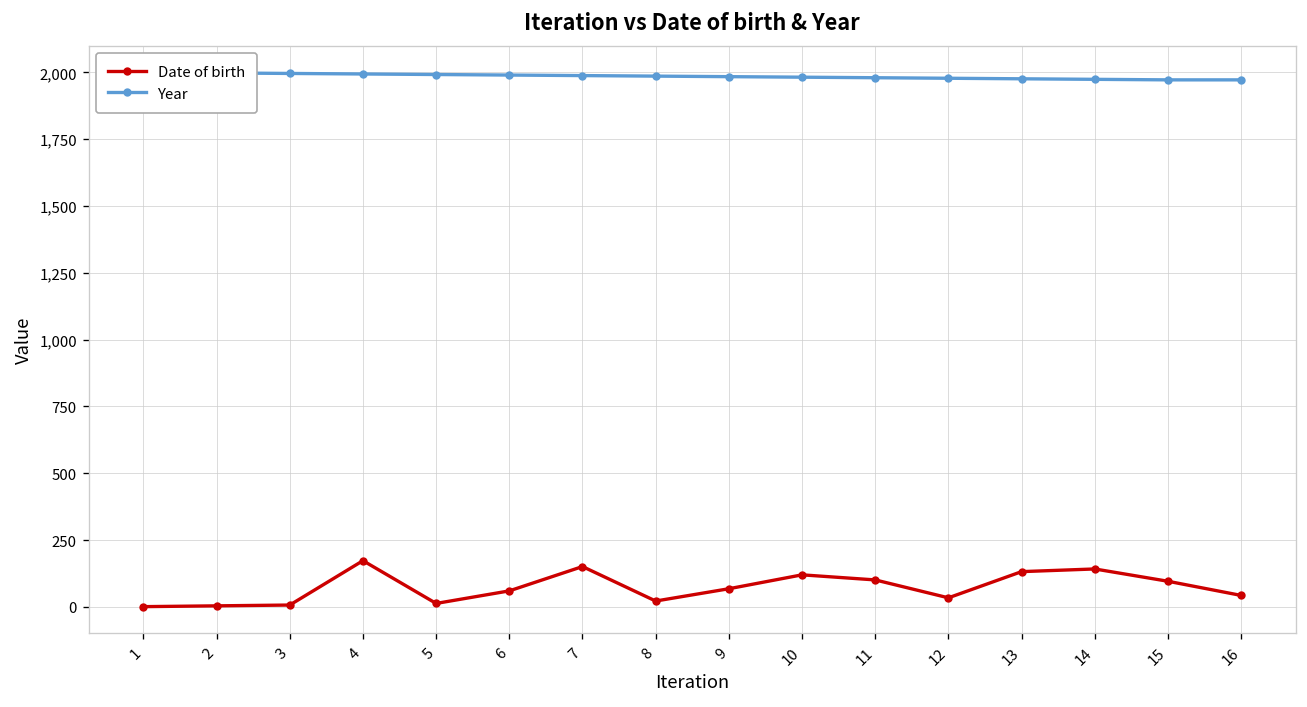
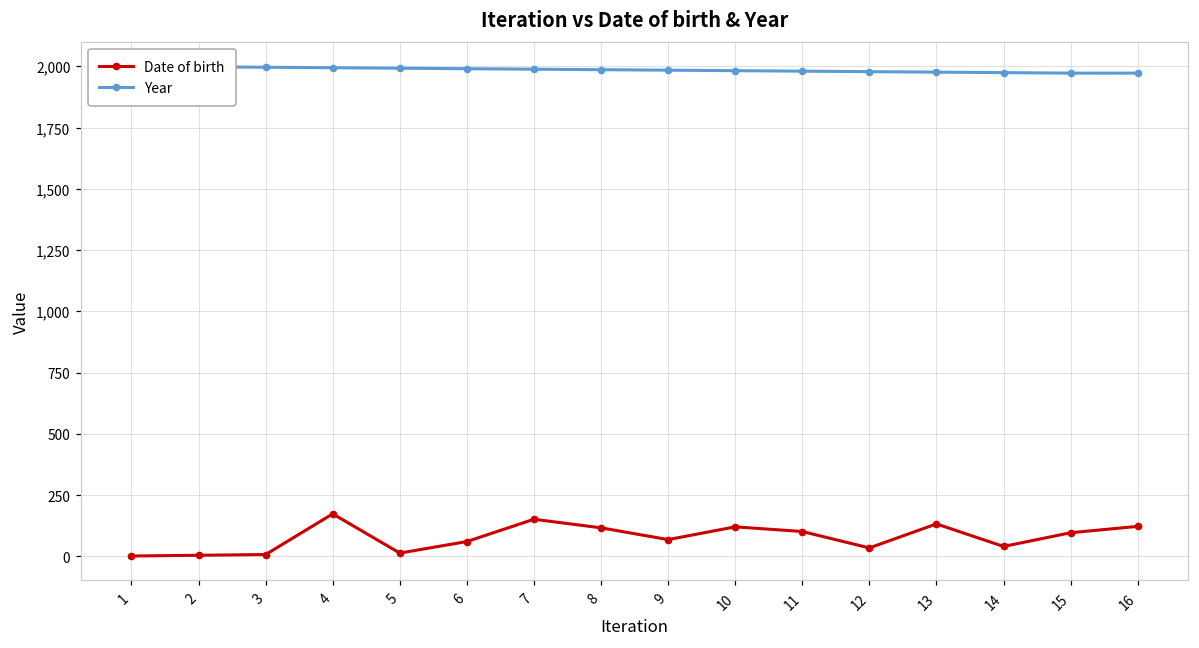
Date of birth, 8: 20 -> 120
Date of birth, 14: 140 -> 40
Date of birth, 16: 40 -> 120
